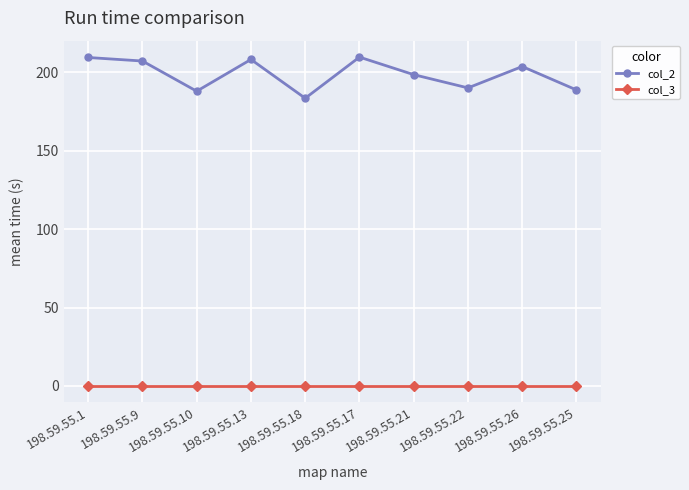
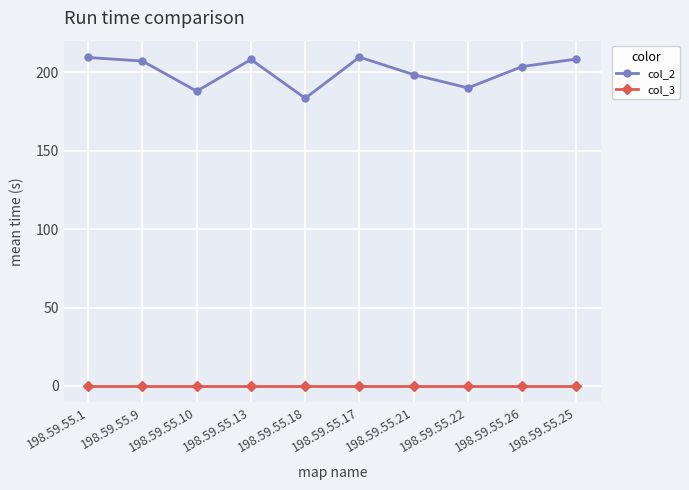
col_2, 198.59.55.25: 189 -> 209
